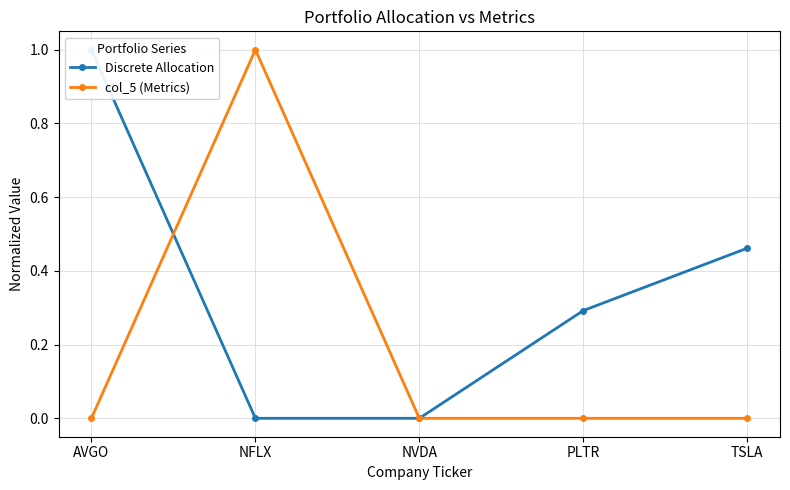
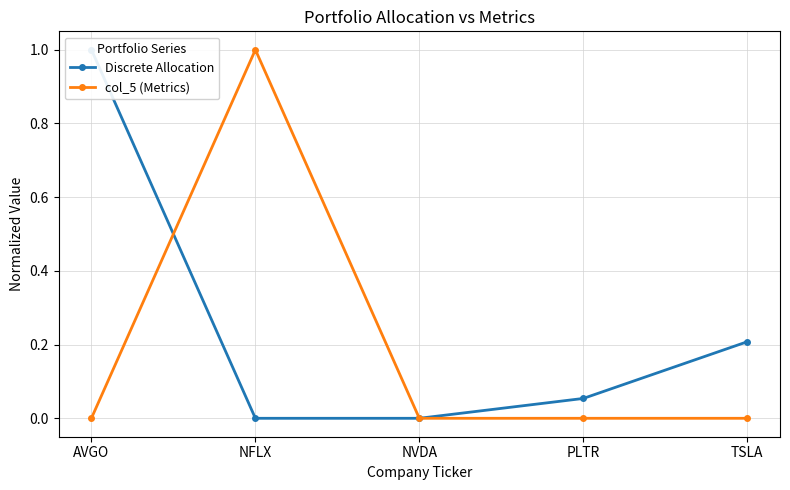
Discrete Allocation, PLTR: 0.29 -> 0.05
Discrete Allocation, TSLA: 0.46 -> 0.21
